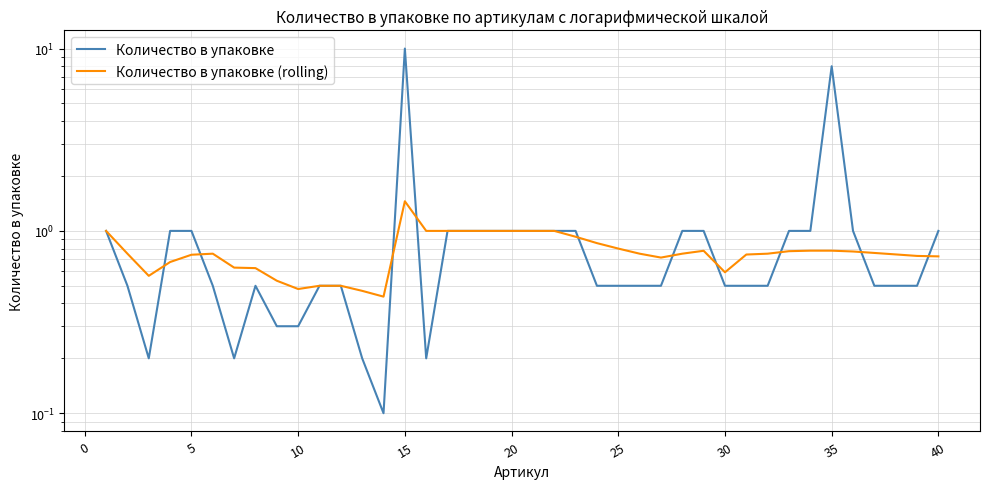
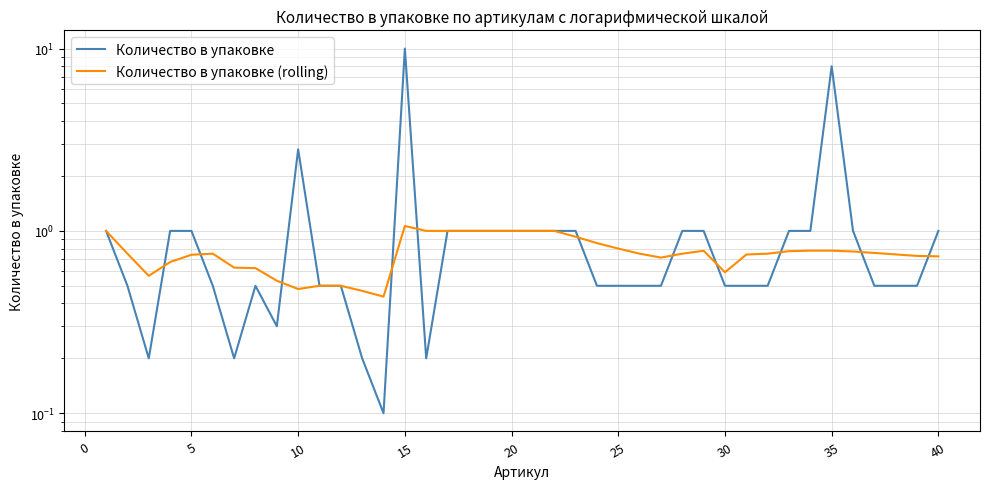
Количество в упаковке, 10: 0.3 -> 2.8
Количество в упаковке (rolling), 15: 1.5 -> 1.1
